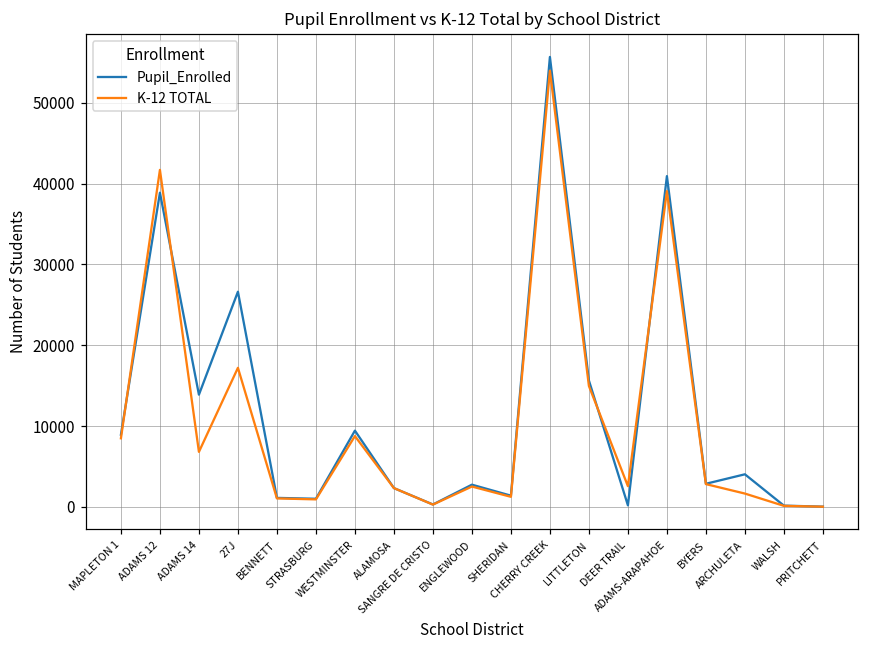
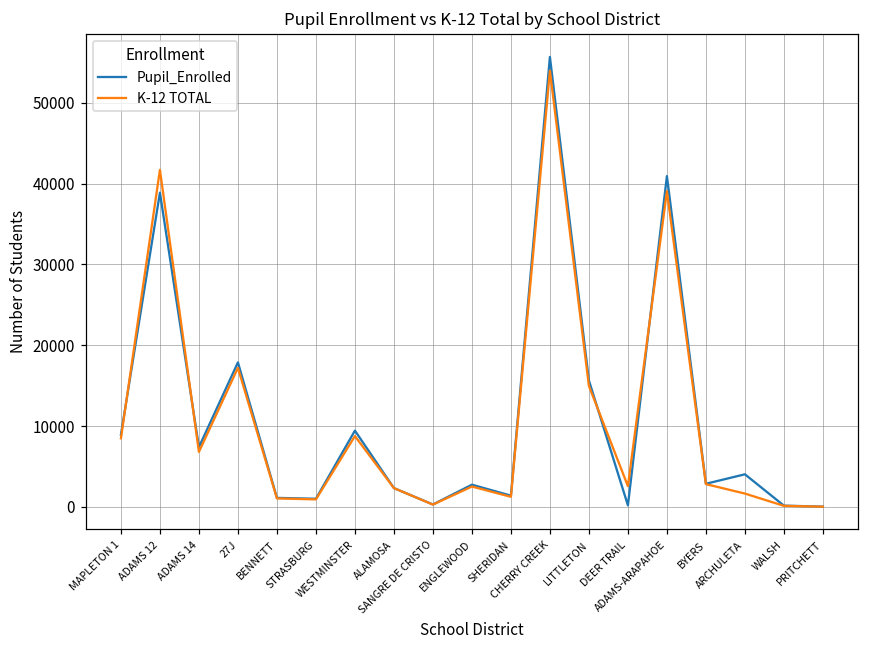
Pupil_Enrolled, ADAMS 14: 14000 -> 7000
Pupil_Enrolled, 27J: 27000 -> 18000
